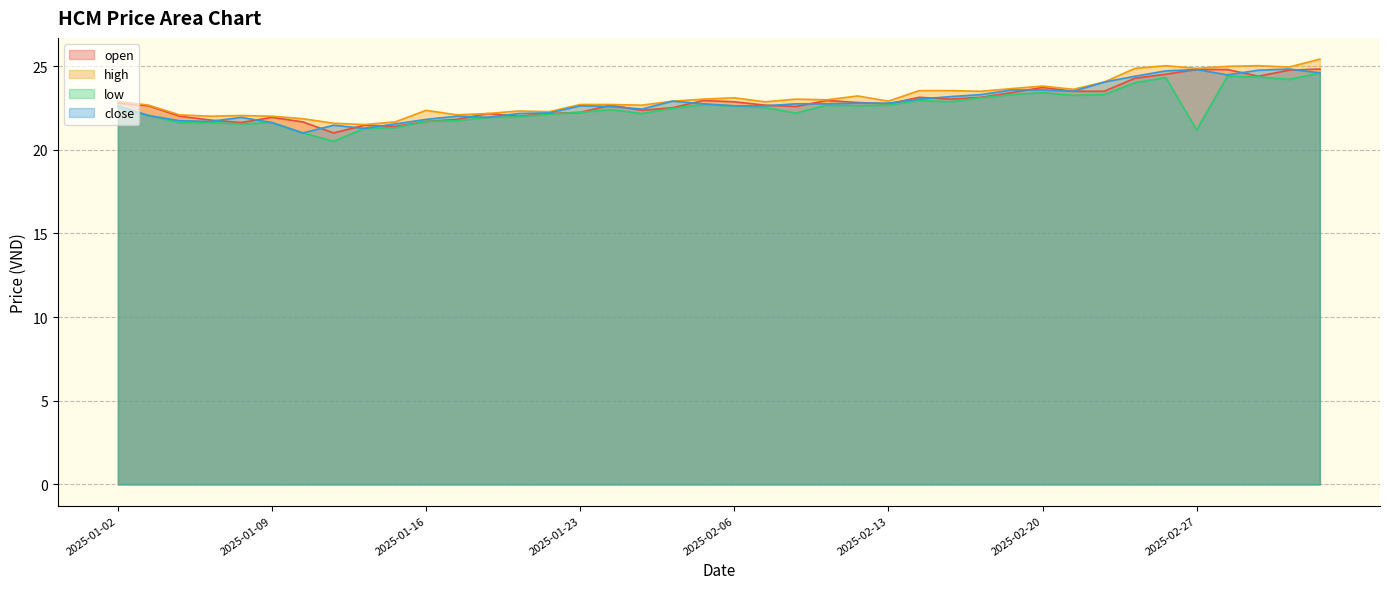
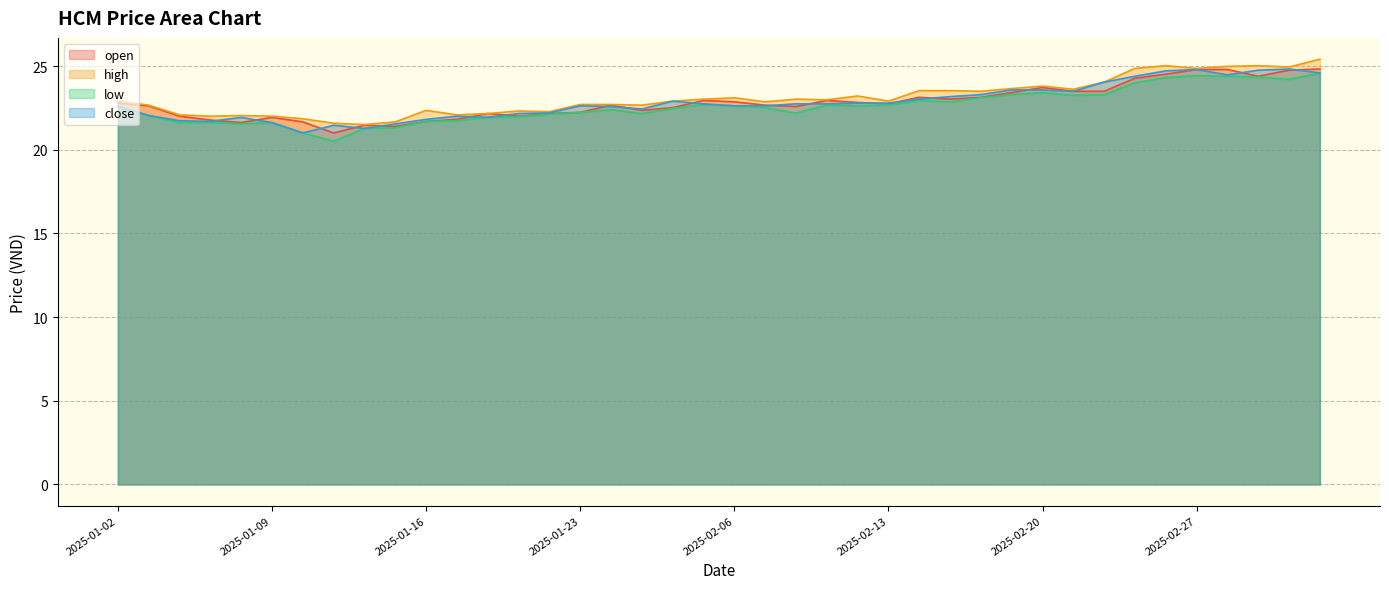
low, 2025-02-27: 21.2 -> 24.4
